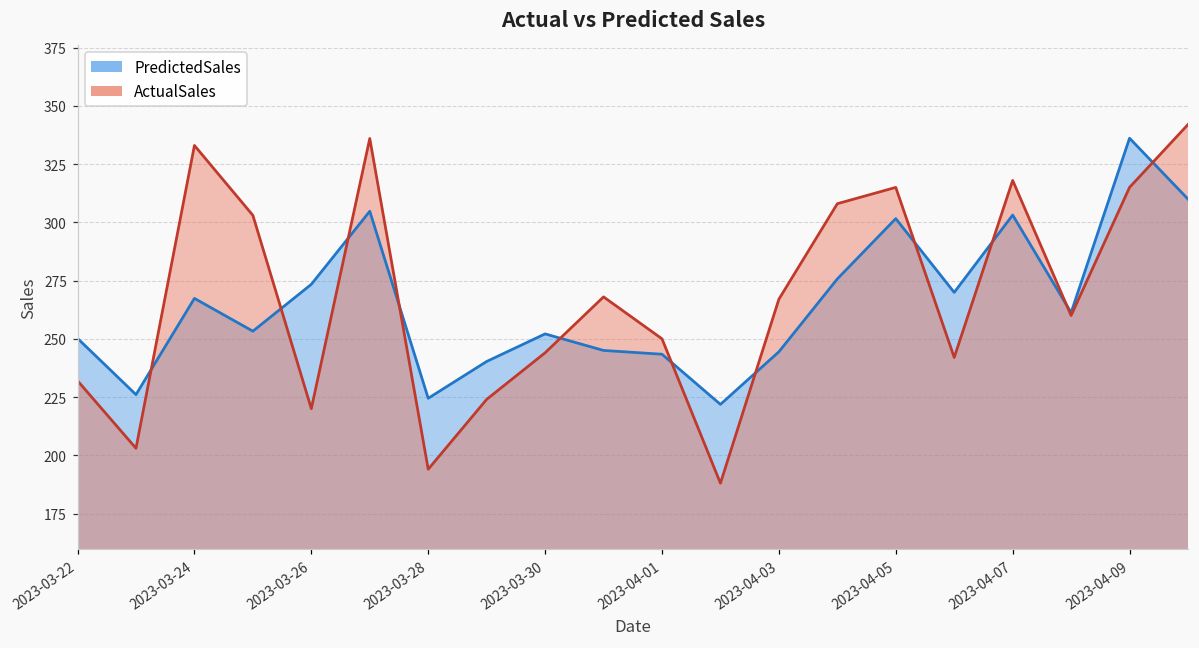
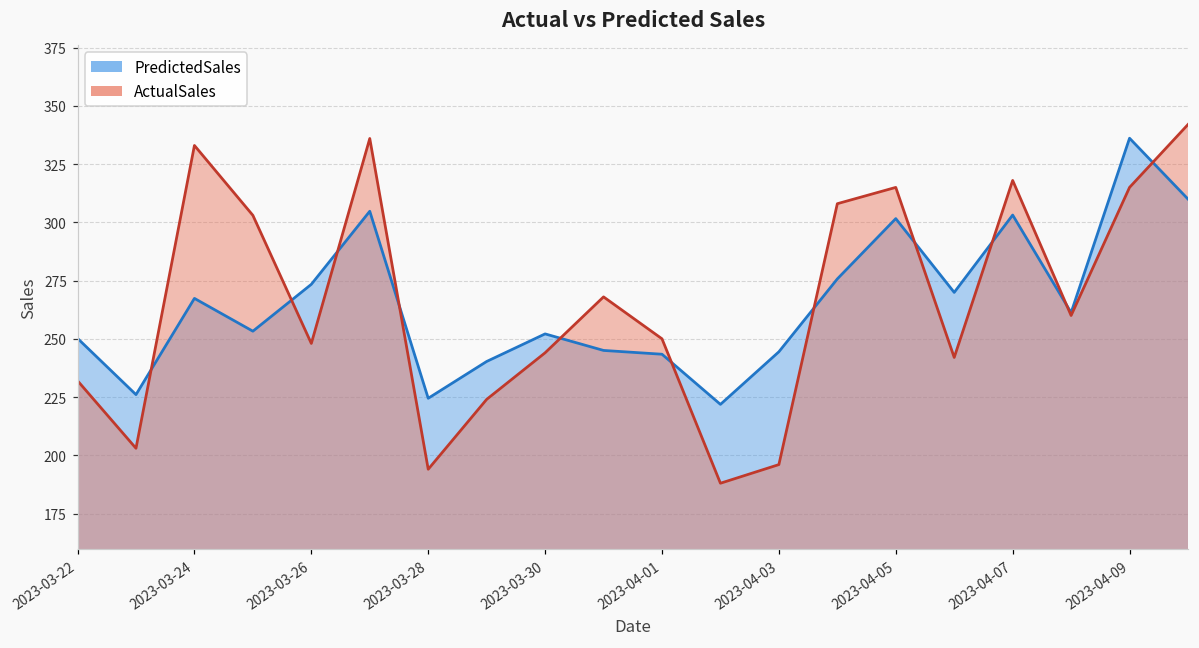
ActualSales, 2023-03-26: 220 -> 248
ActualSales, 2023-04-03: 267 -> 196
